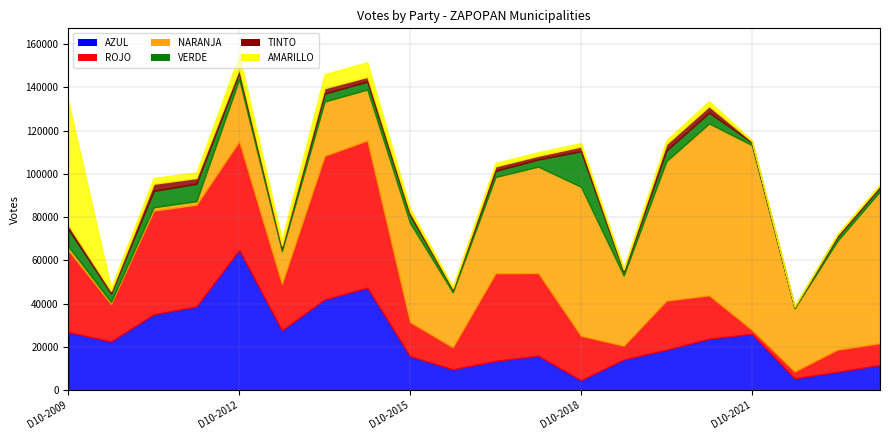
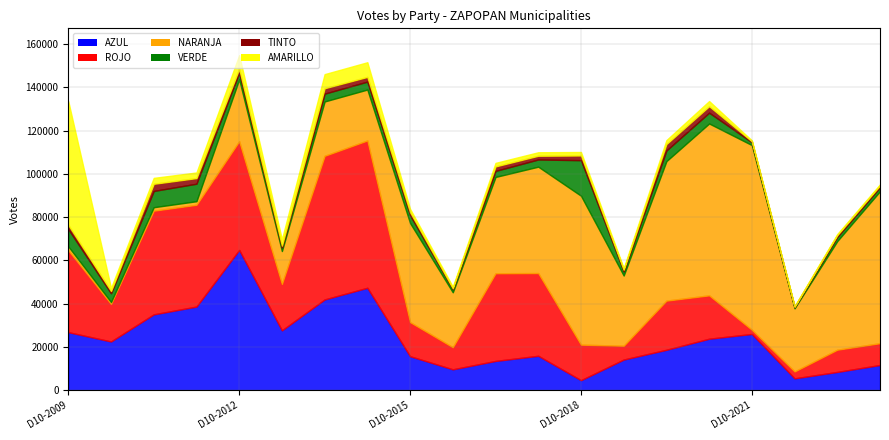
ROJO, D10-2018: 21000 -> 16000
